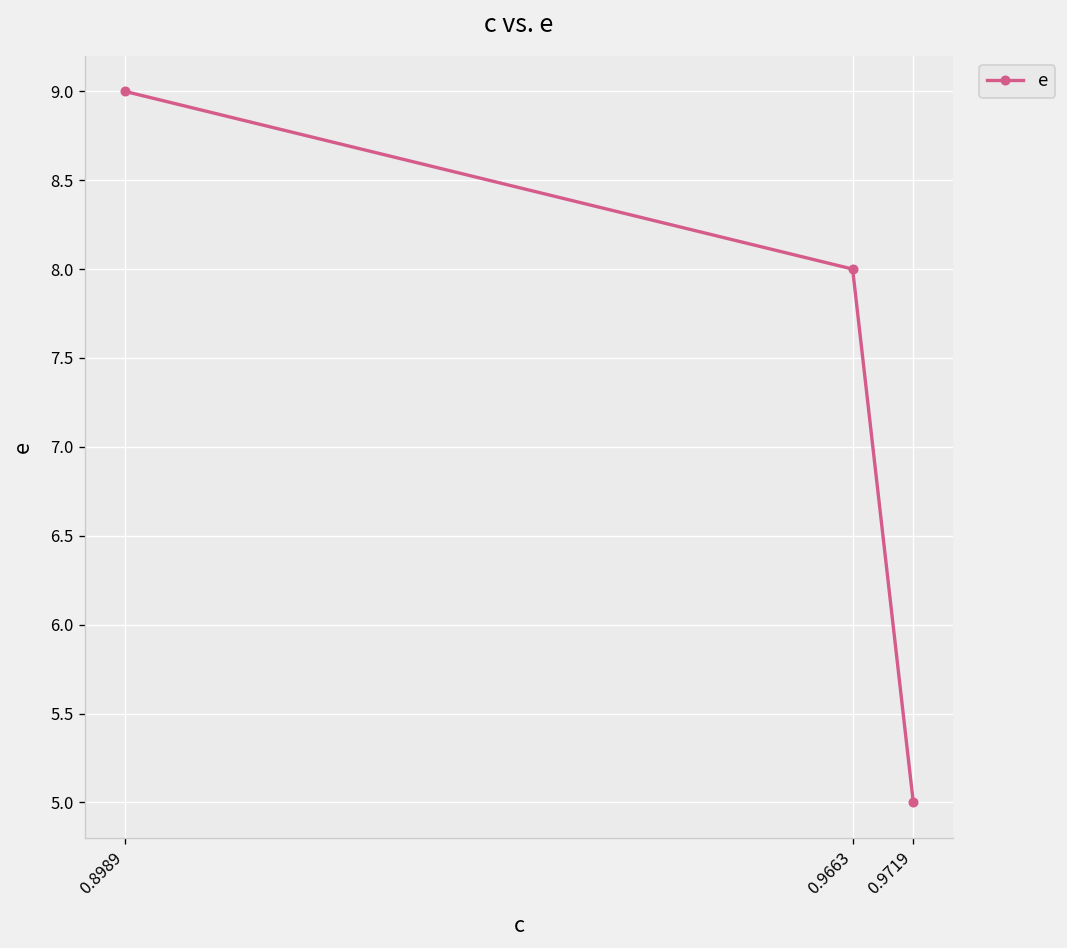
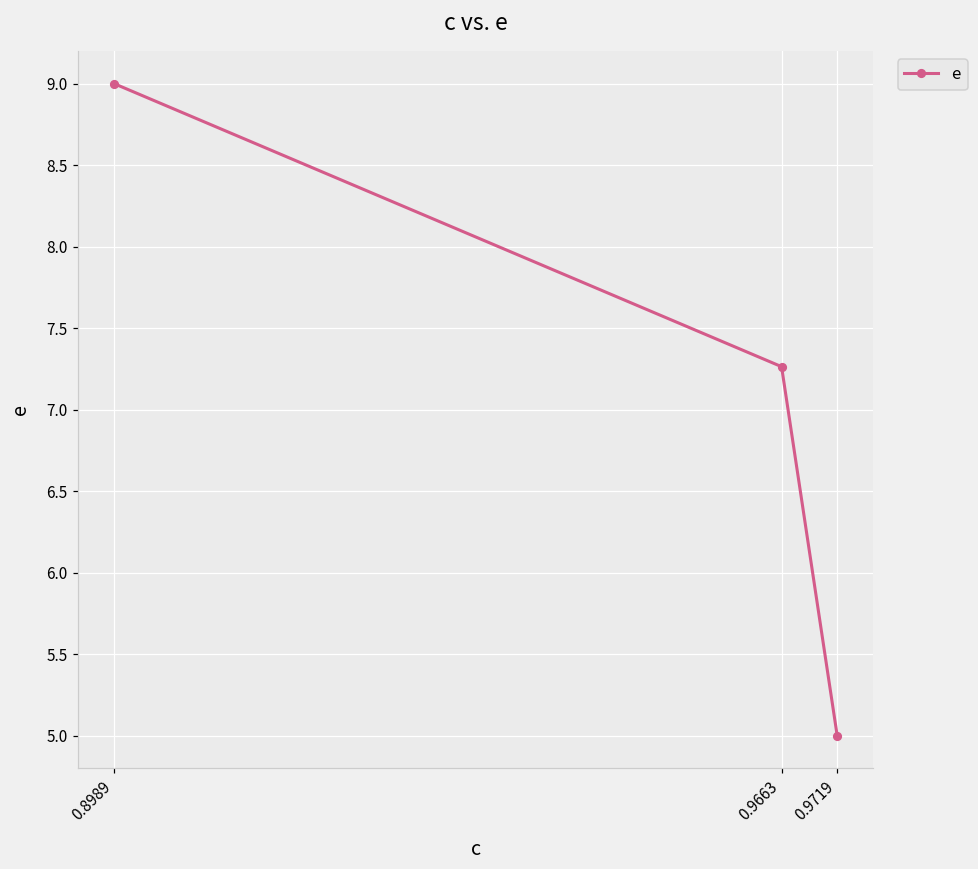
0.9663: 8.00 -> 7.26
